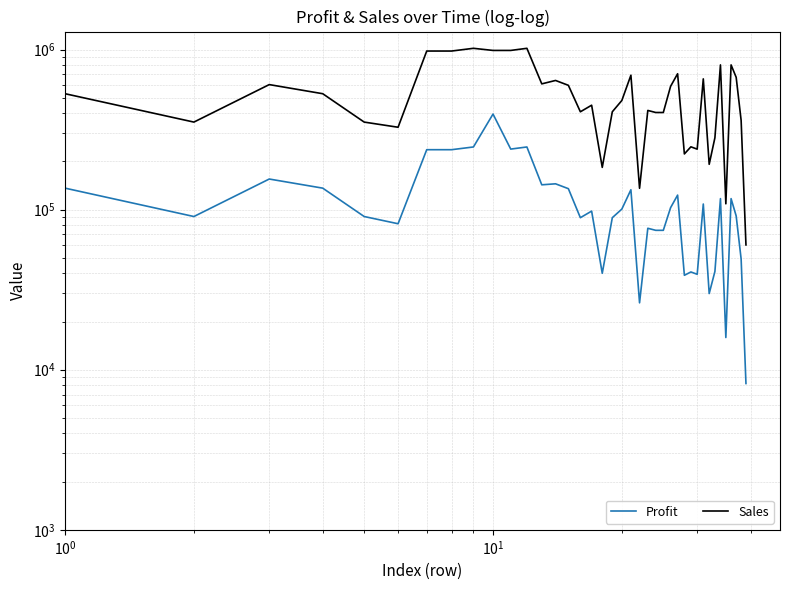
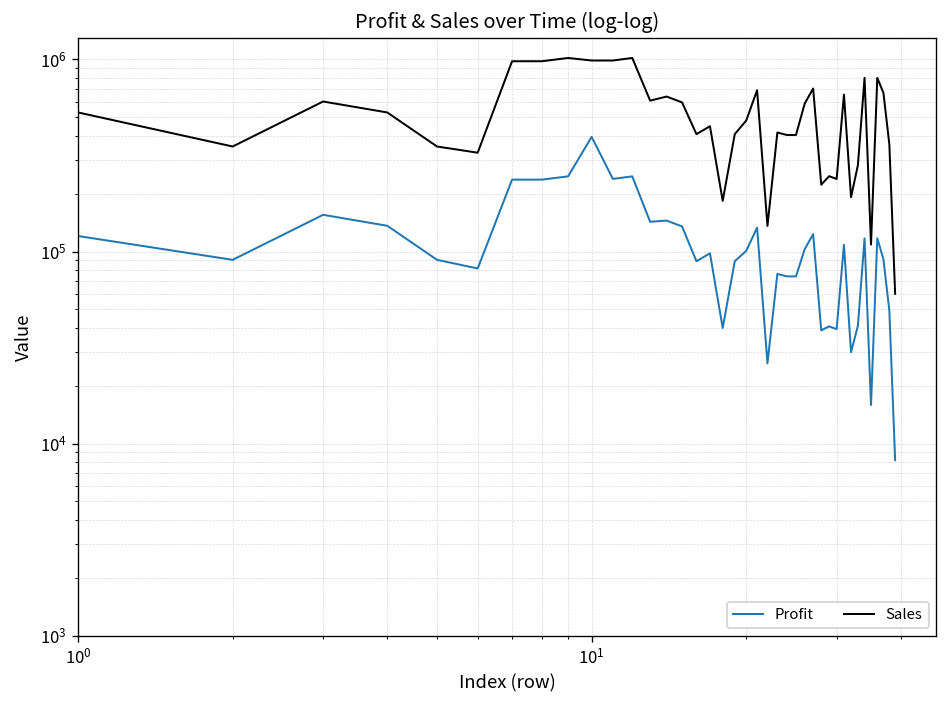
Profit, 10^0: 140000 -> 120000
